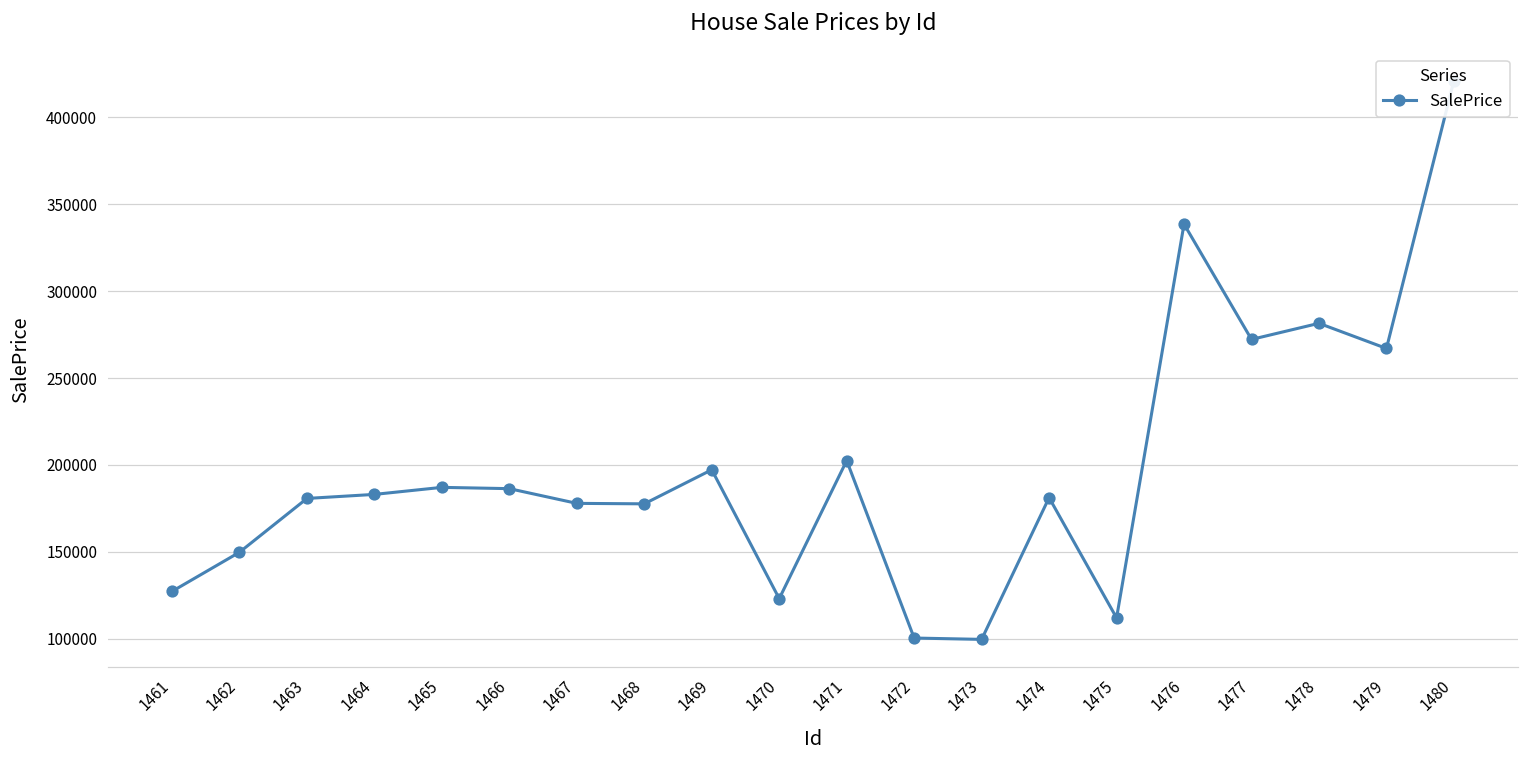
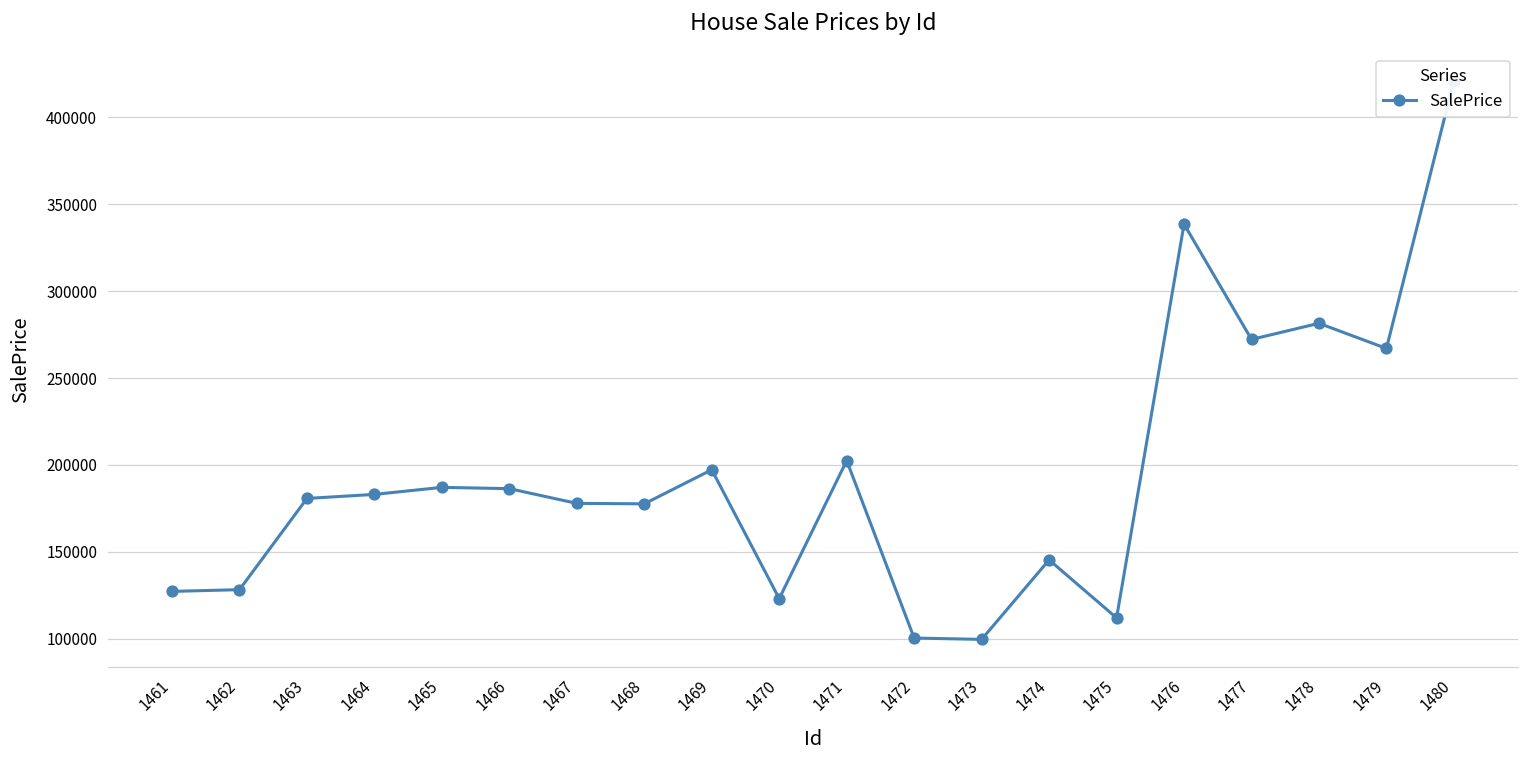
1462: 150000 -> 128000
1474: 181000 -> 145000
